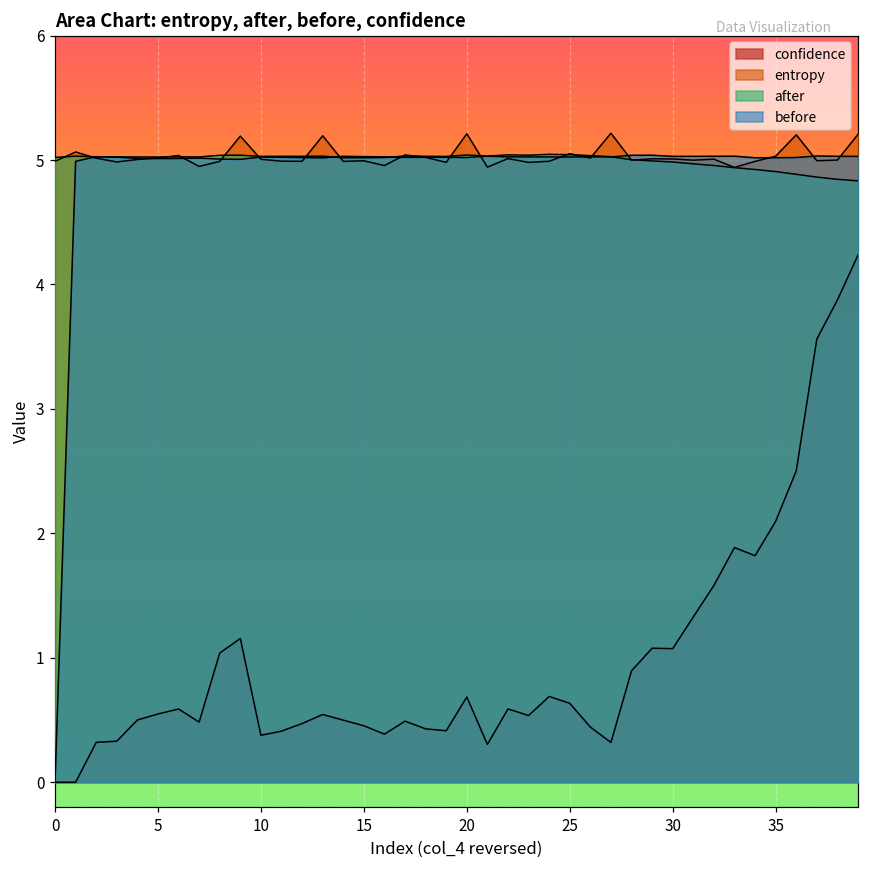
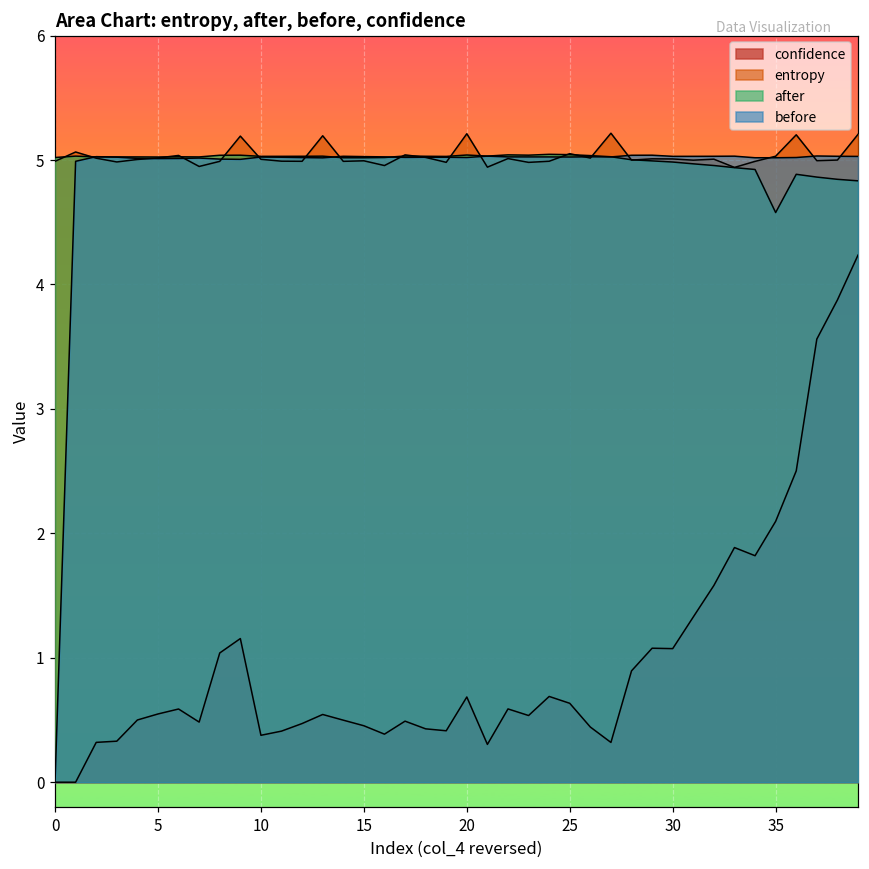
after, 35: 4.91 -> 4.58
